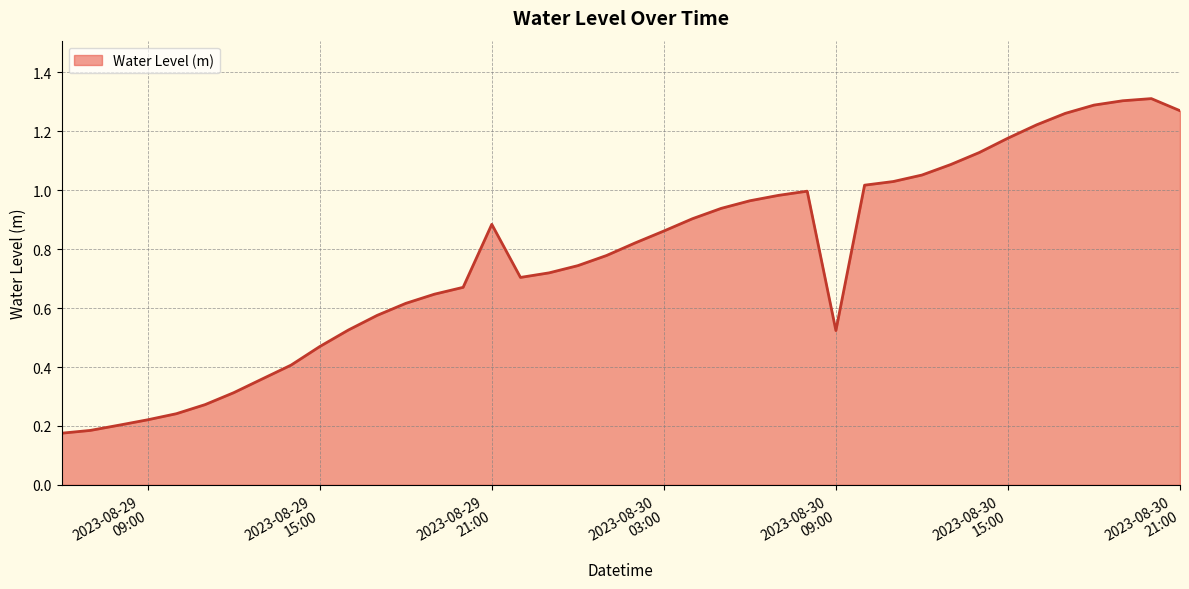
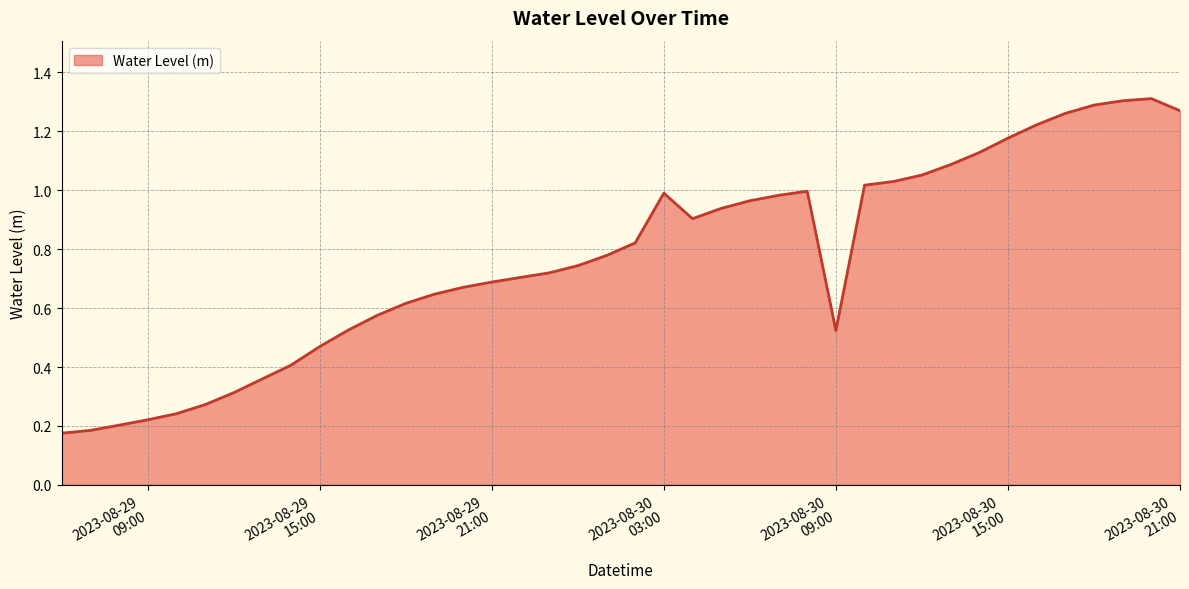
2023-08-29 21:00: 0.88 -> 0.69
2023-08-30 03:00: 0.86 -> 0.99
